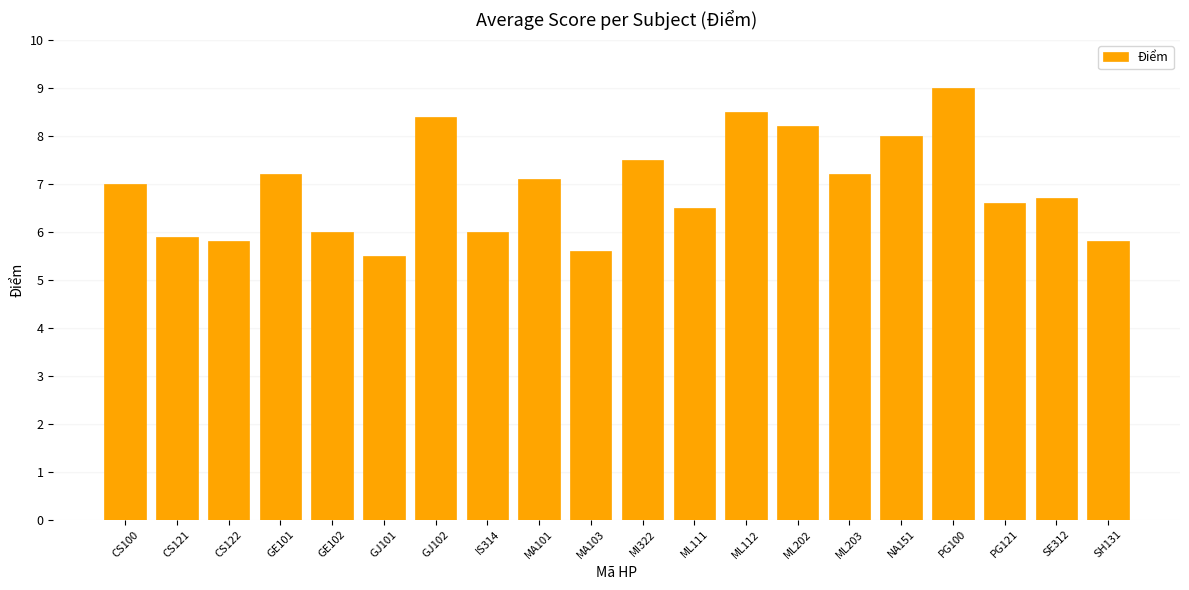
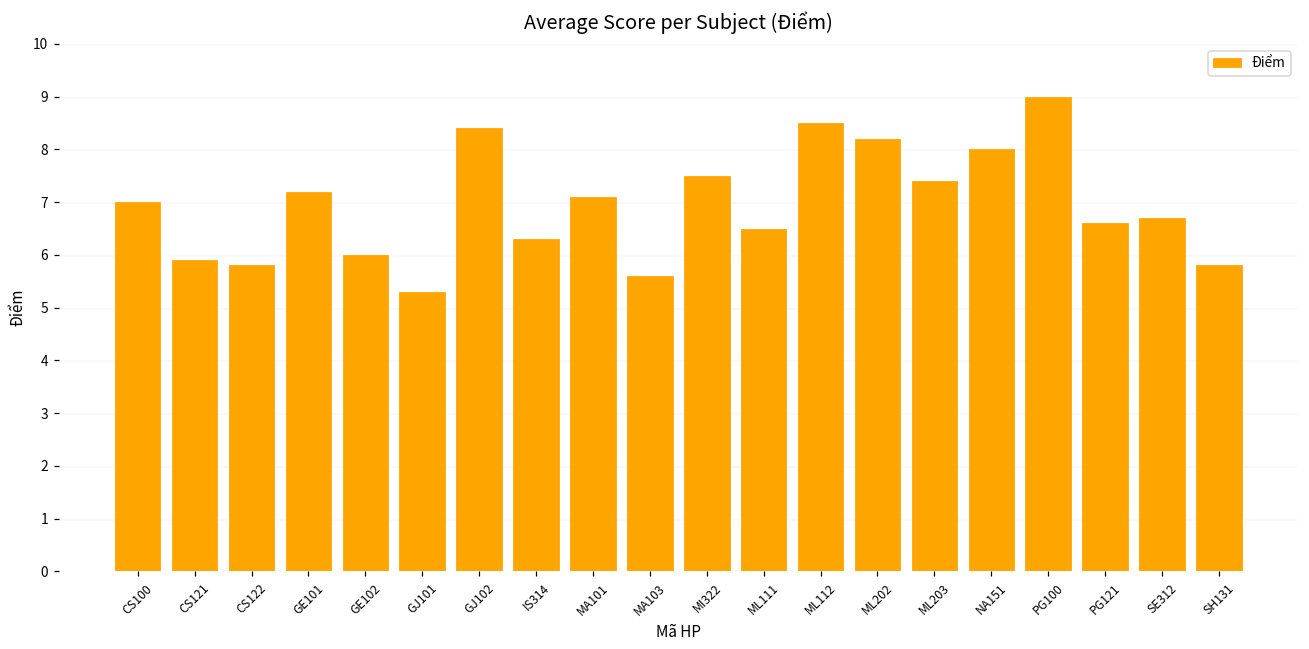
GJ101: 5.5 -> 5.3
IS314: 6.0 -> 6.3
ML203: 7.2 -> 7.4
